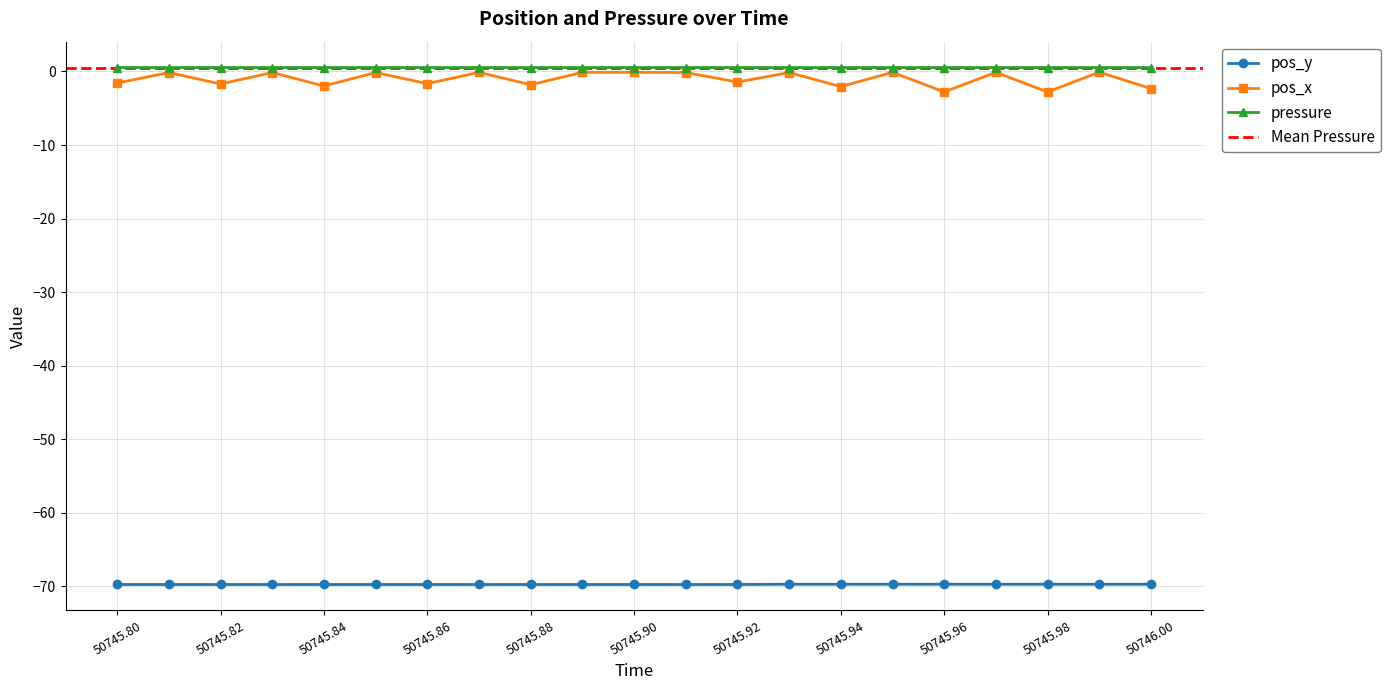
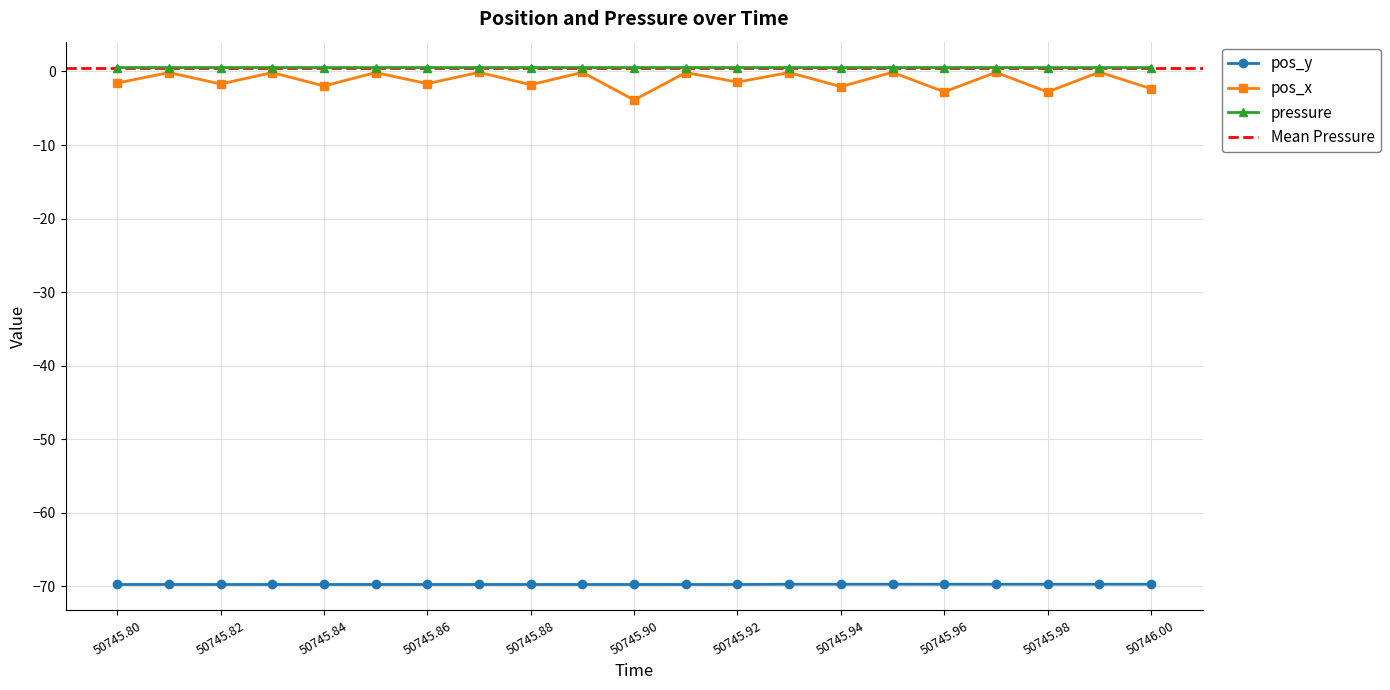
pos_x, 50745.90: 0 -> -4
